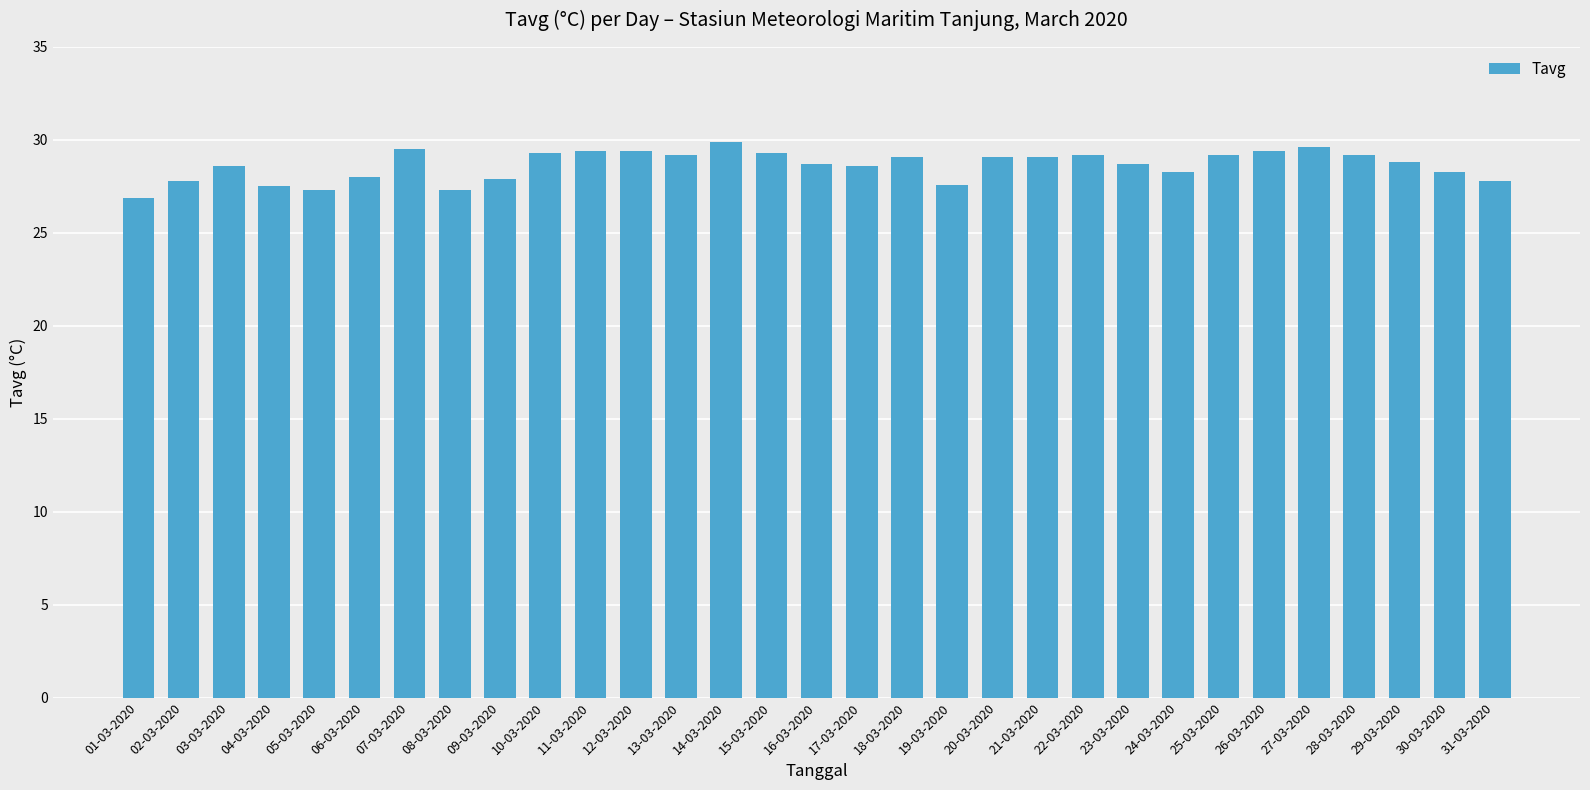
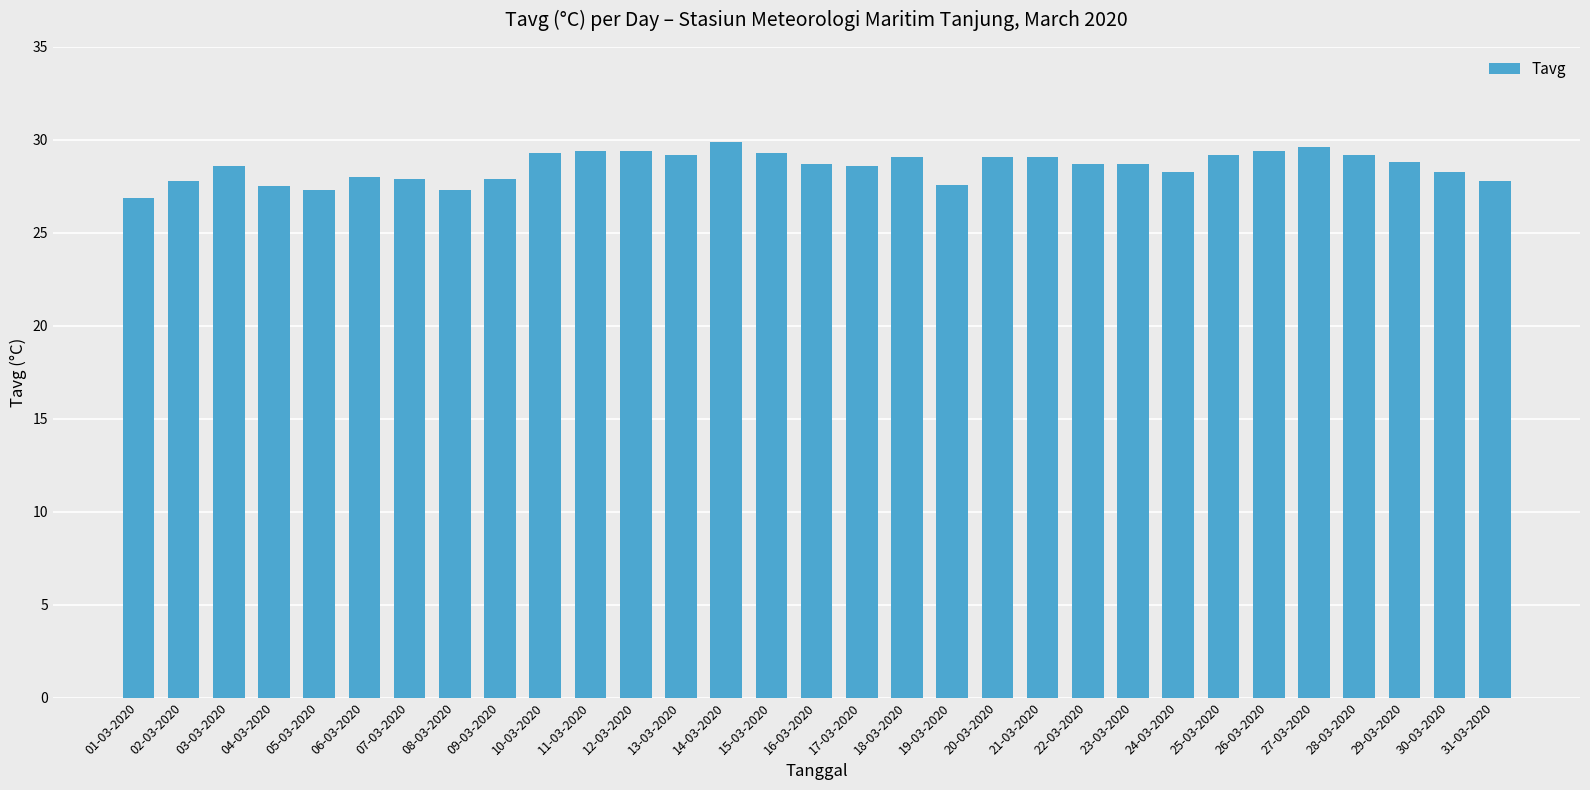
07-03-2020: 29.5 -> 27.9
22-03-2020: 29.2 -> 28.7
